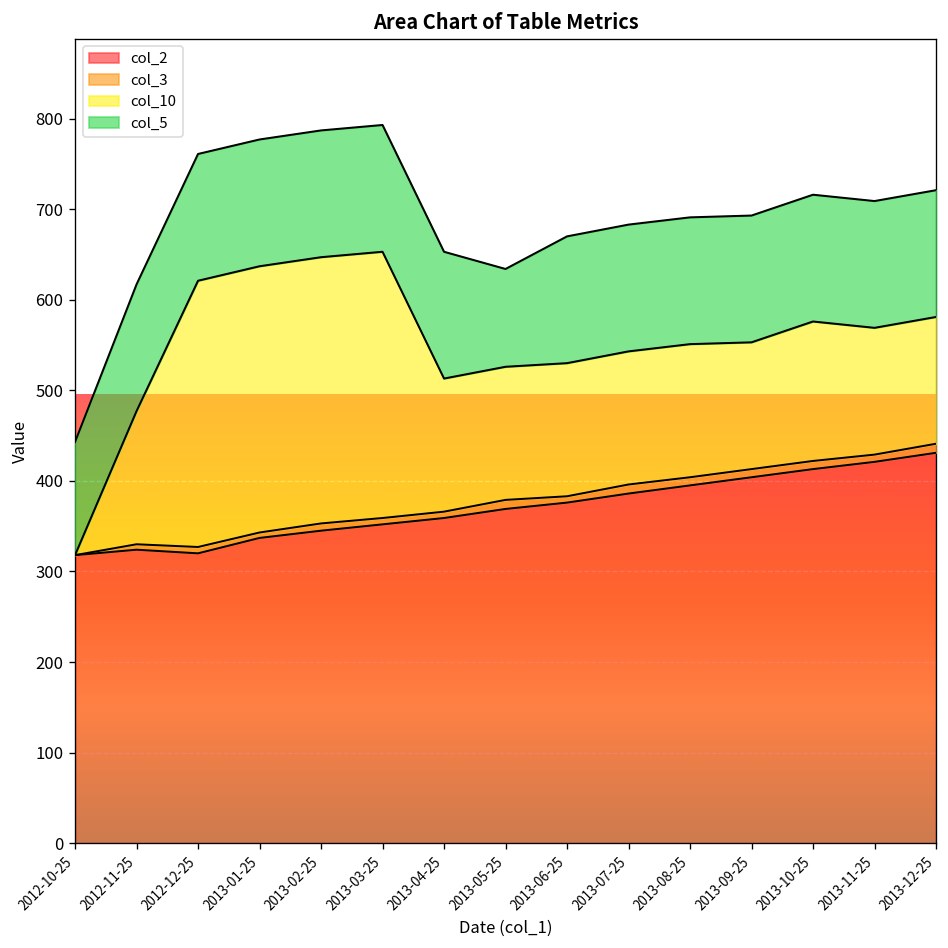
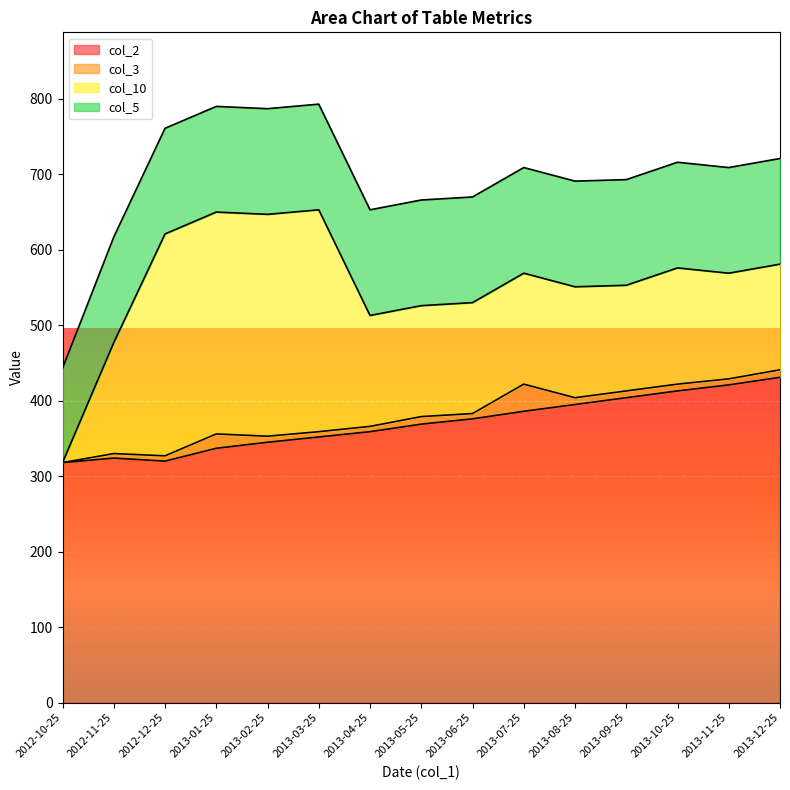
col_3, 2013-01-25: 10 -> 20
col_5, 2013-05-25: 110 -> 140
col_3, 2013-07-25: 10 -> 40
